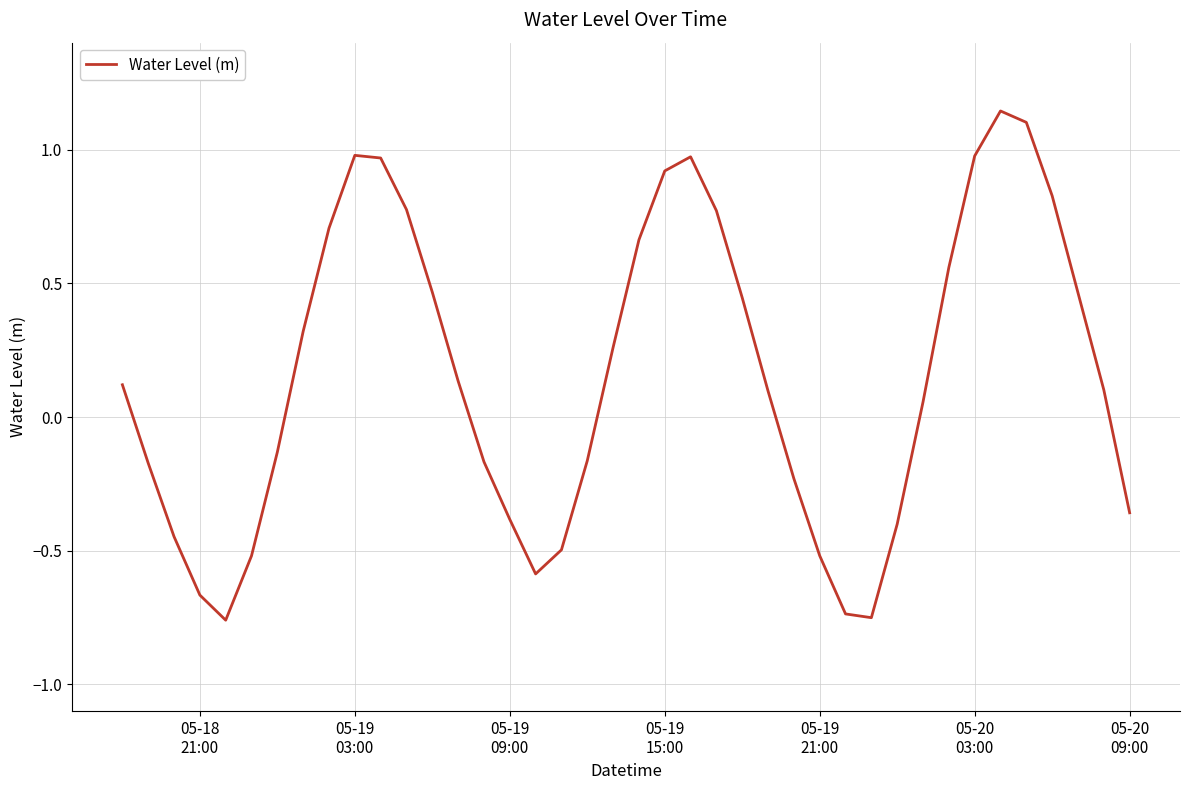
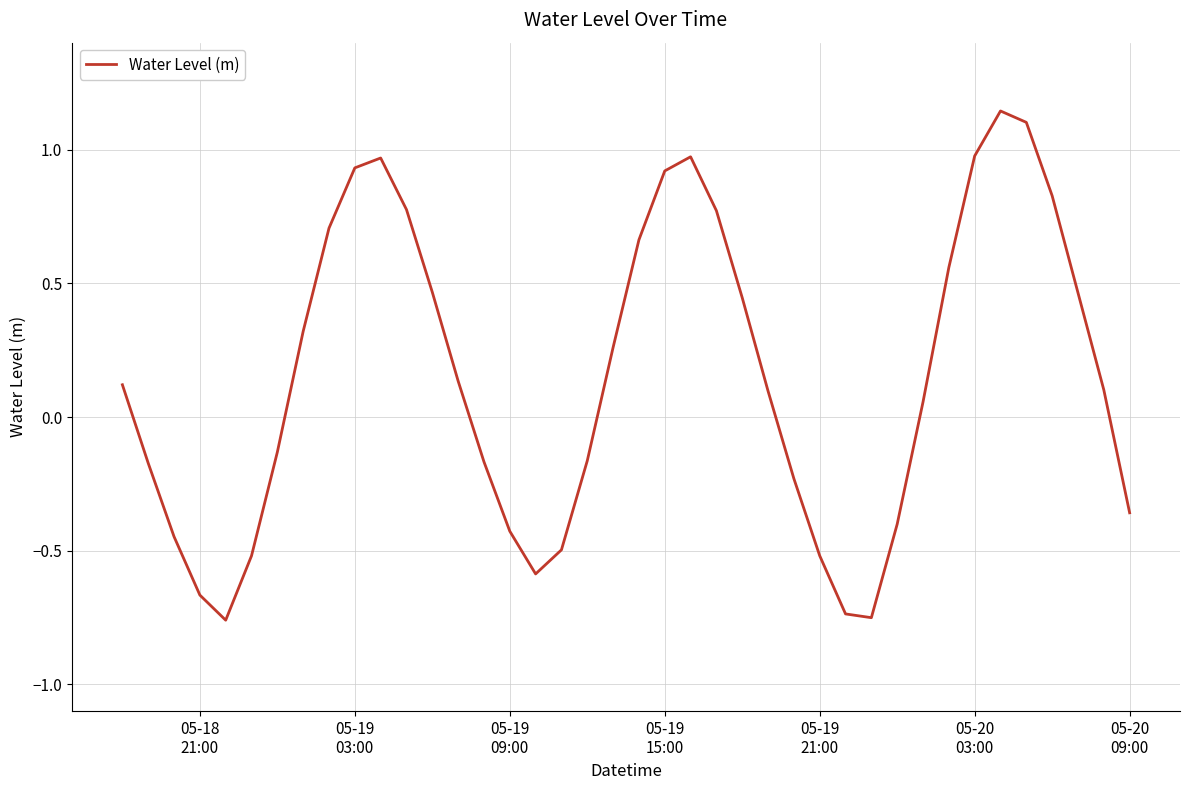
05-19 03:00: 0.98 -> 0.93
05-19 09:00: -0.38 -> -0.43
